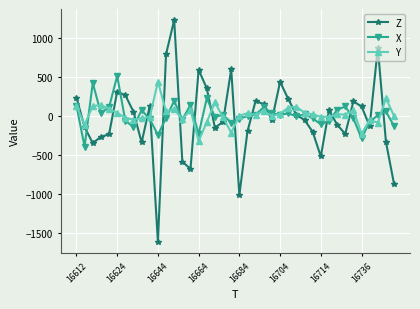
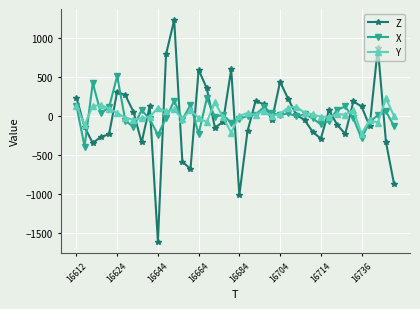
Y, 16644: 400 -> 100
Y, 16664: -300 -> 0
Z, 16714: -500 -> -300
